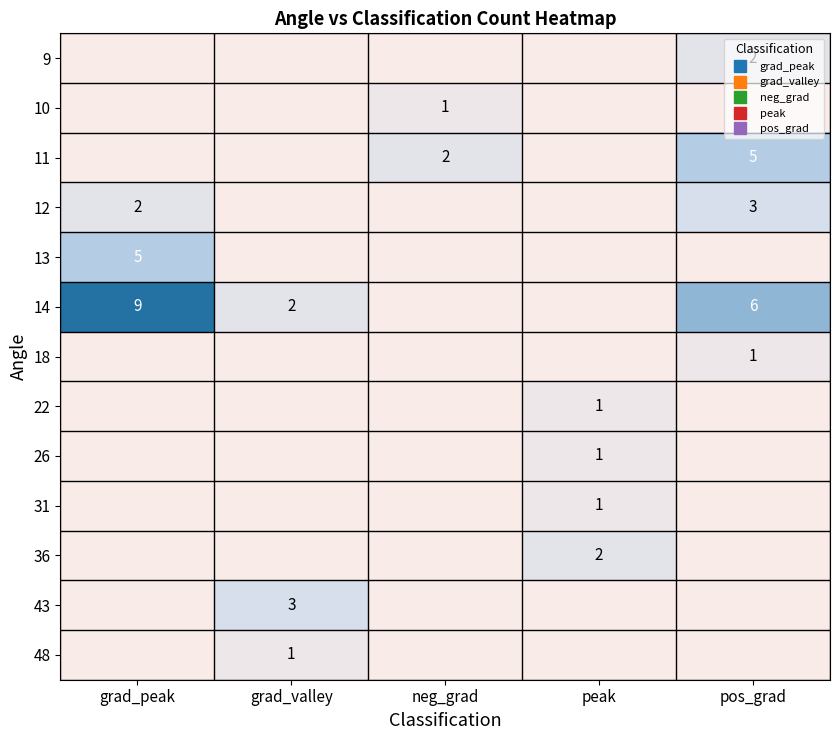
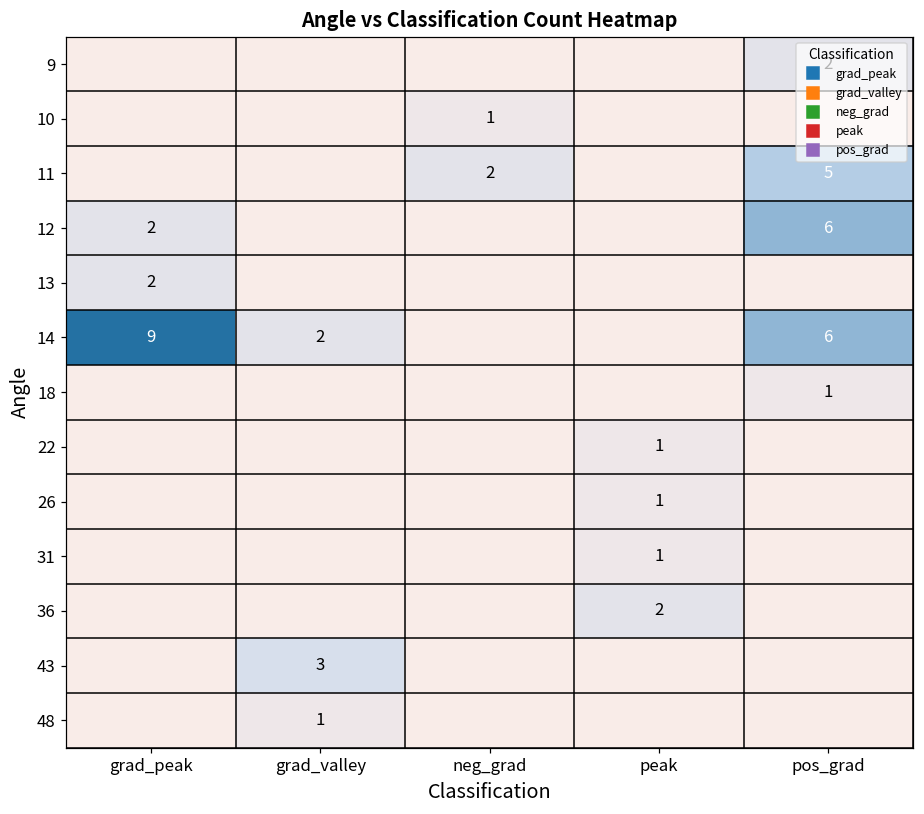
12, pos_grad: 3 -> 6
13, grad_peak: 5 -> 2
